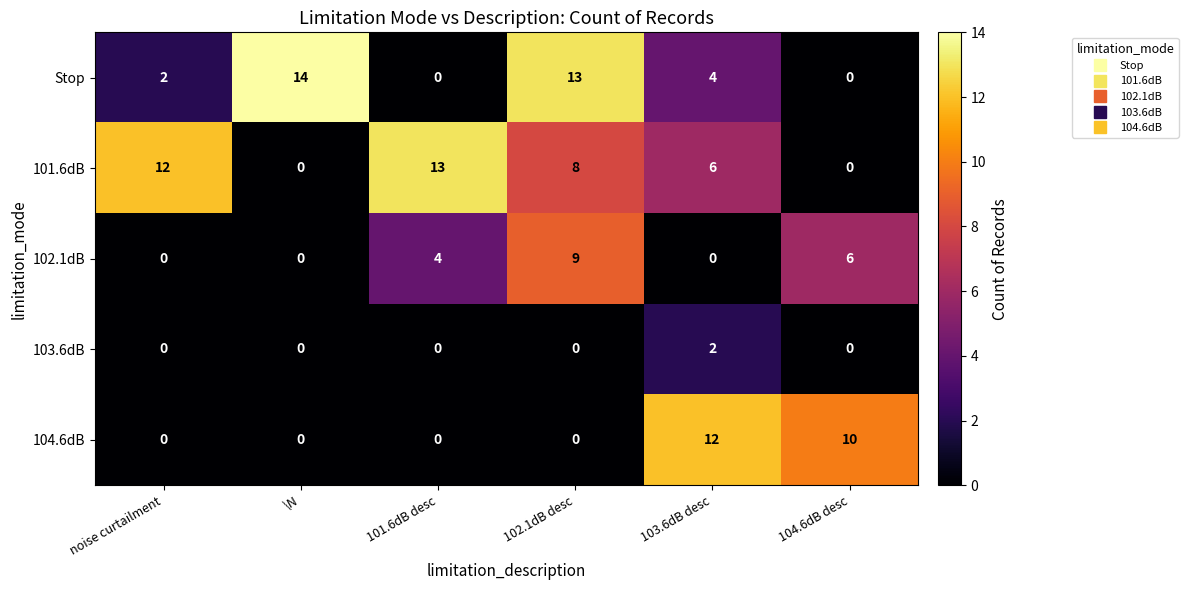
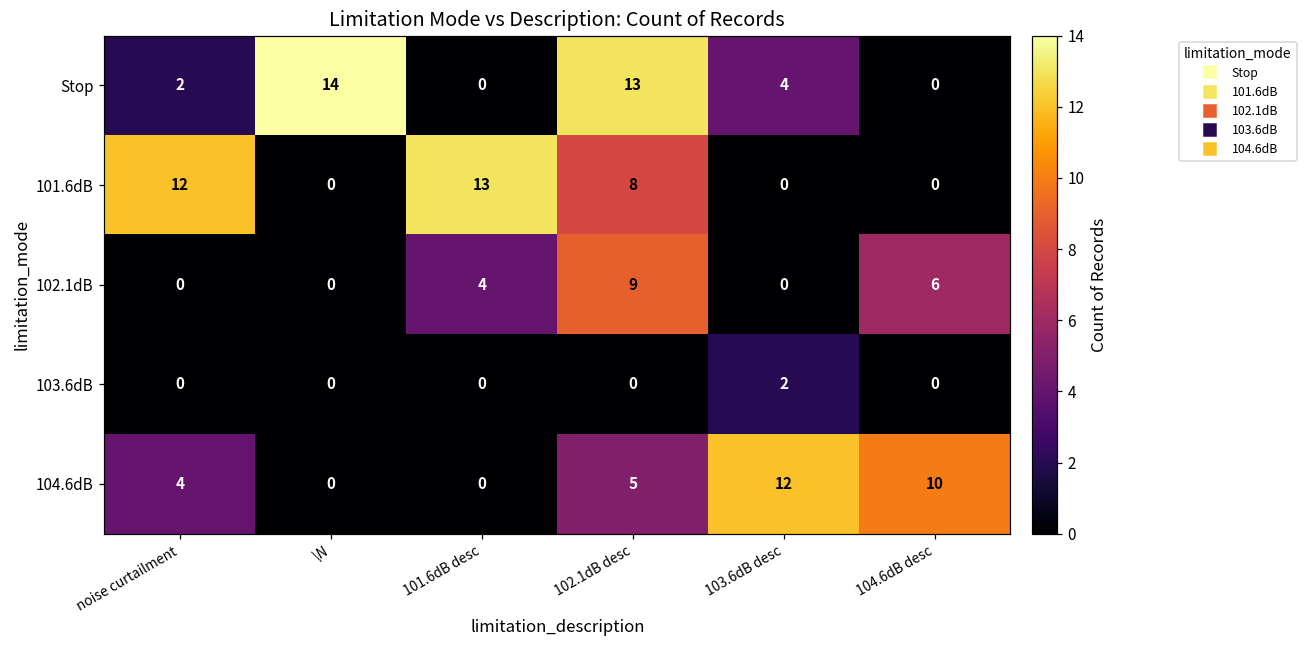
101.6dB, 103.6dB desc: 6 -> 0
104.6dB, noise curtailment: 0 -> 4
104.6dB, 102.1dB desc: 0 -> 5
